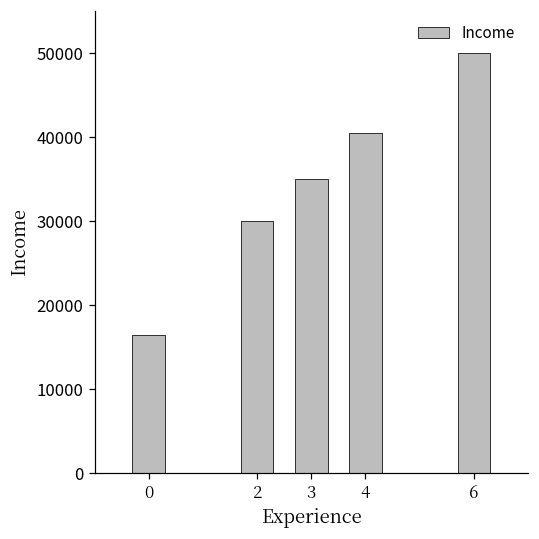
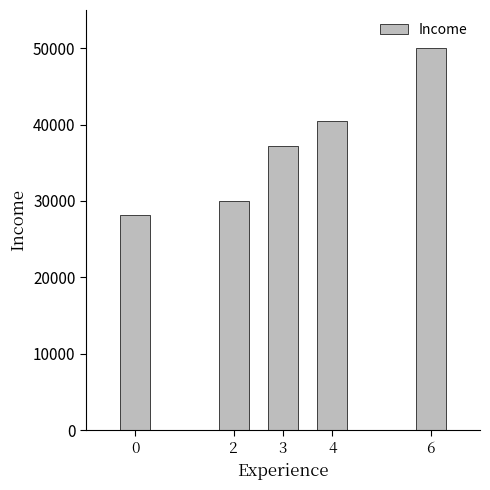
0: 17000 -> 28000
3: 35000 -> 37000
